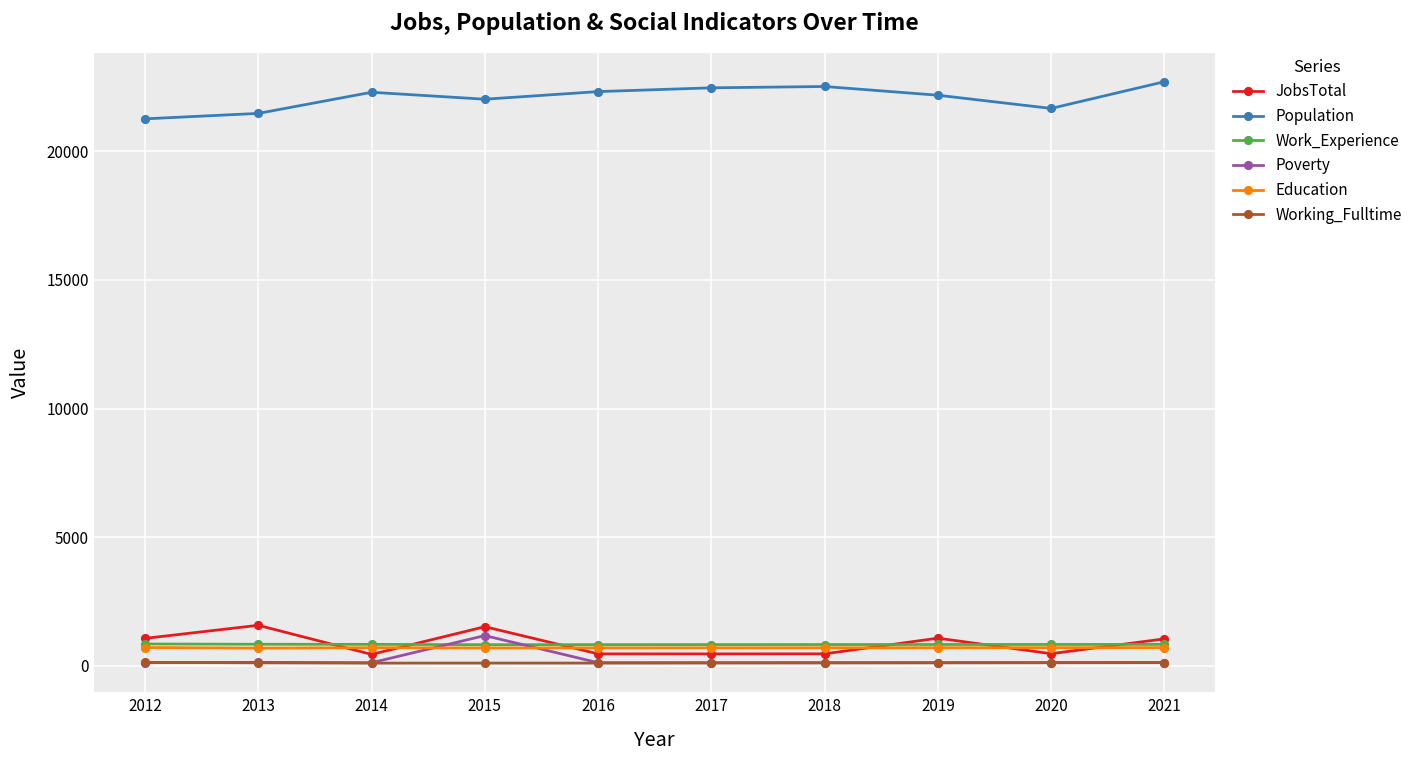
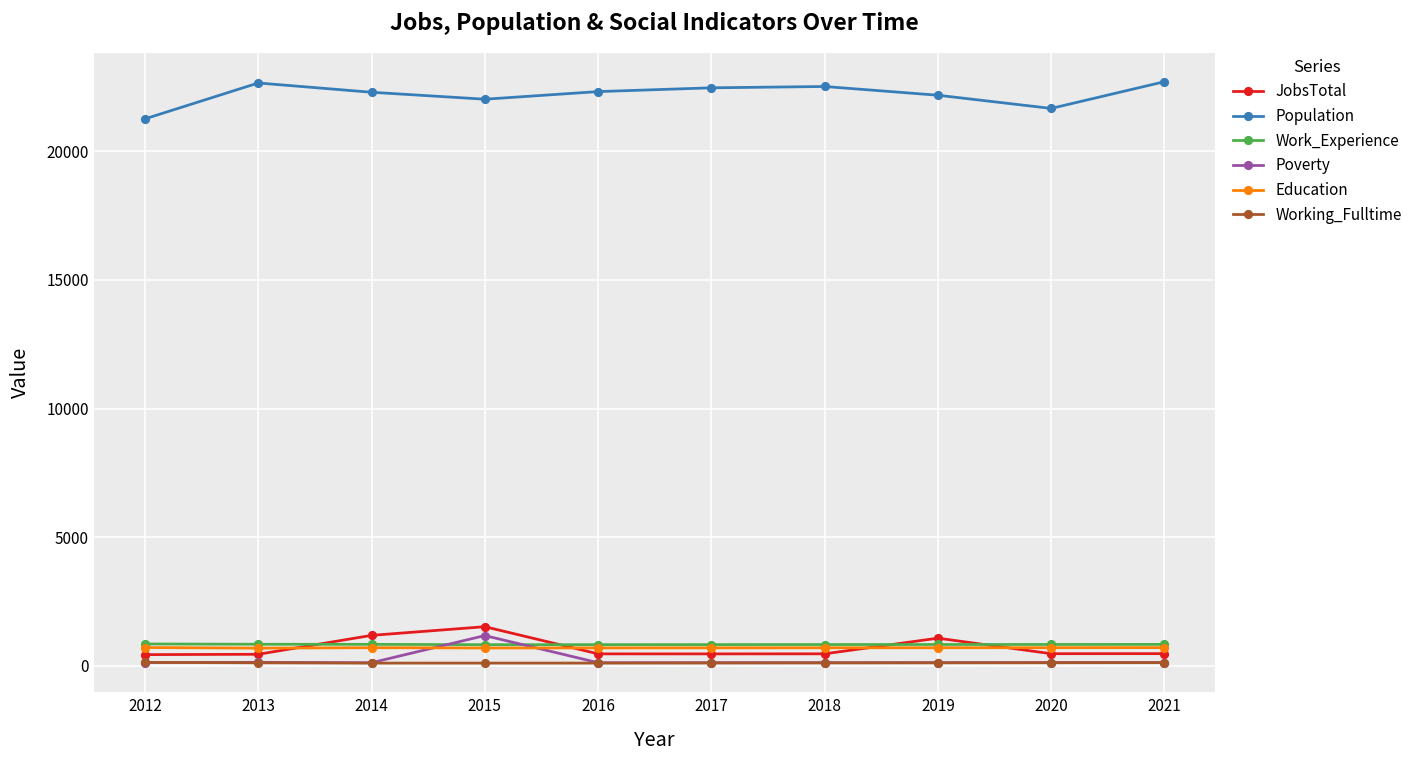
JobsTotal, 2012: 1100 -> 400
JobsTotal, 2013: 1600 -> 500
Population, 2013: 21500 -> 22700
JobsTotal, 2014: 500 -> 1200
JobsTotal, 2021: 1100 -> 500
